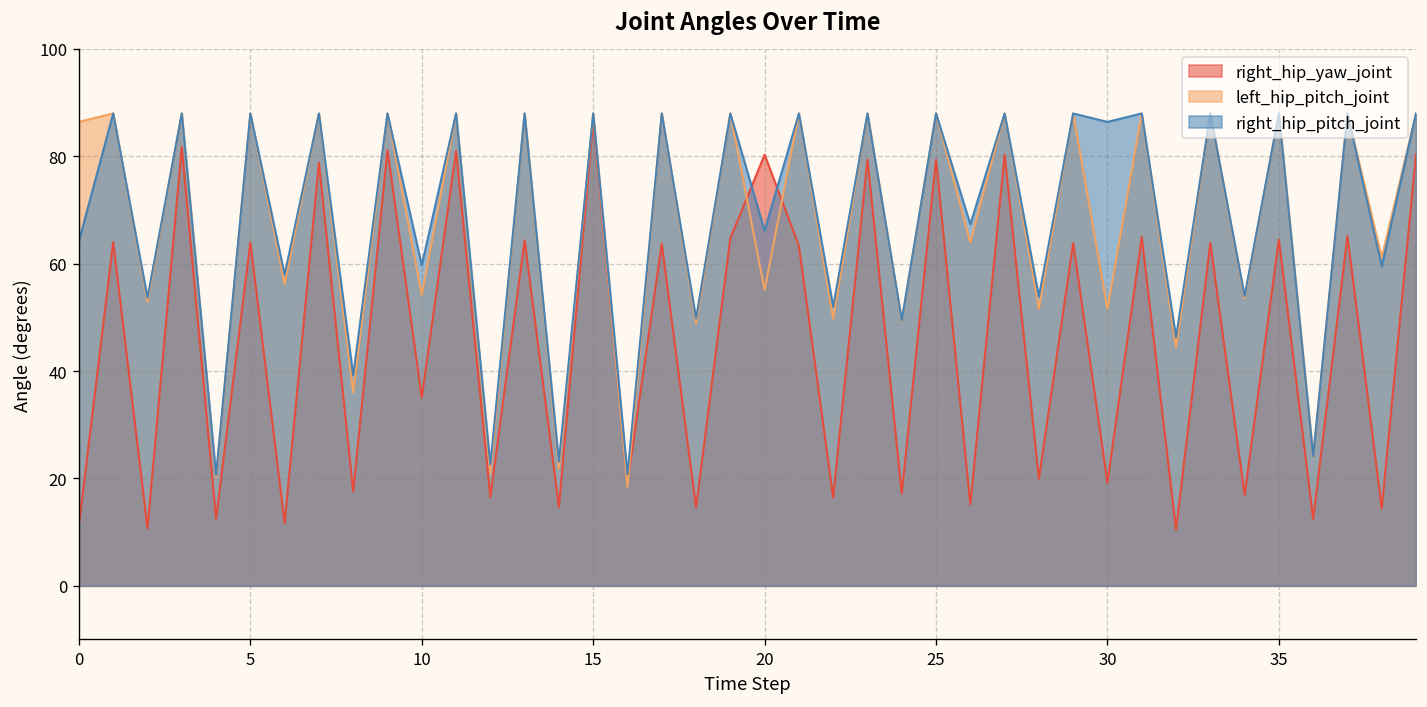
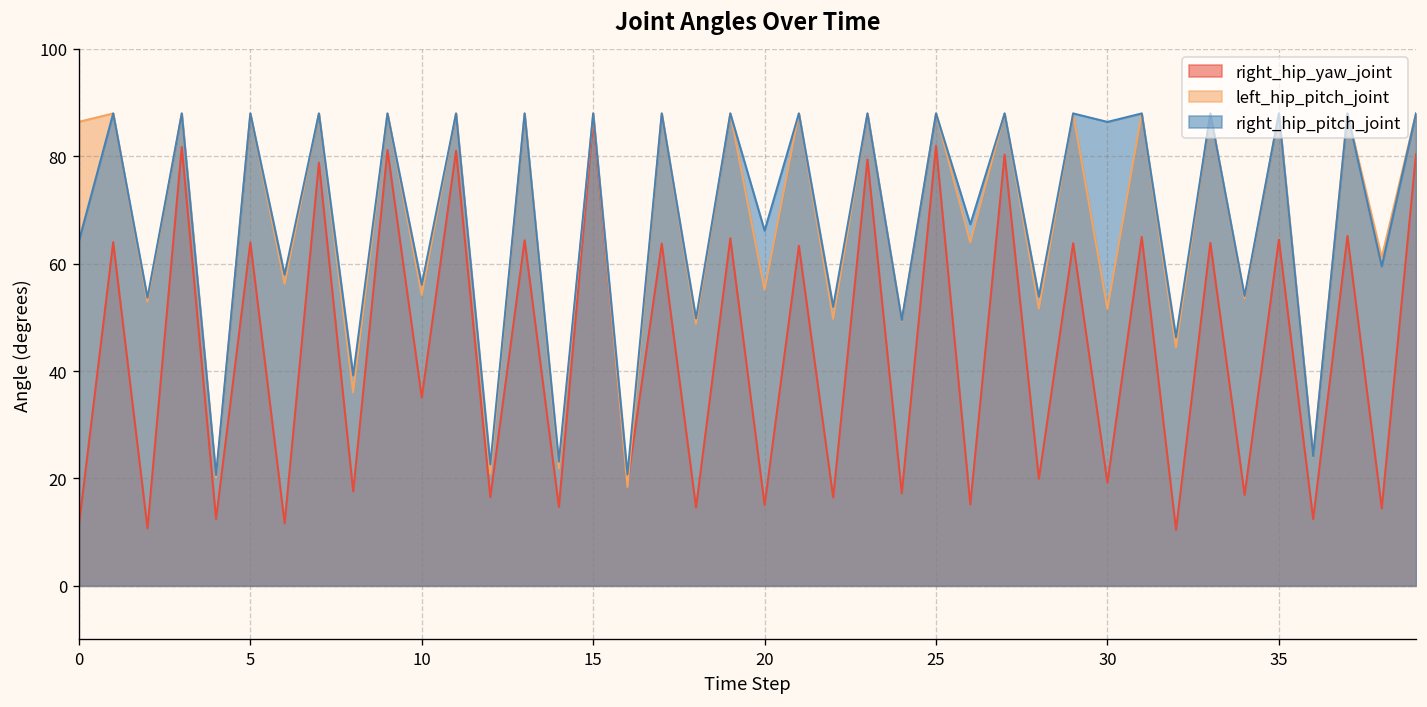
right_hip_pitch_joint, 10: 60 -> 56
right_hip_yaw_joint, 20: 80 -> 15
right_hip_yaw_joint, 25: 79 -> 82
